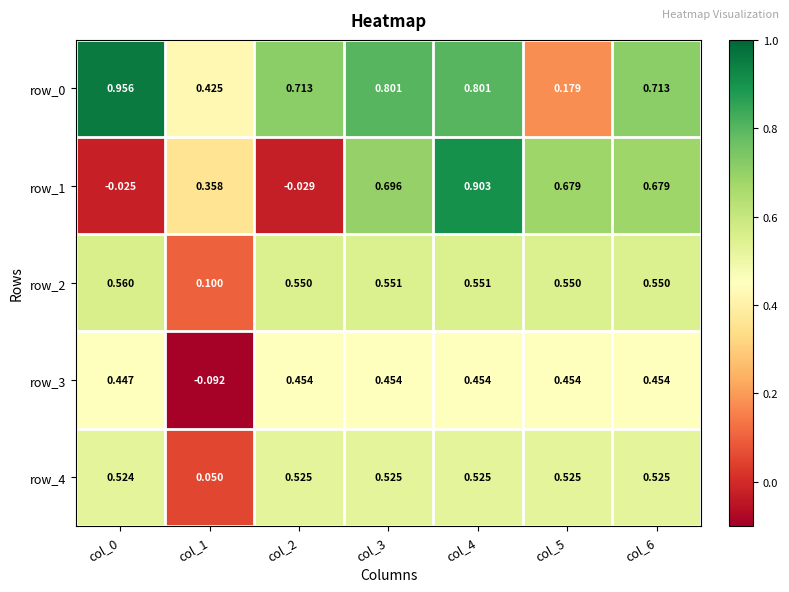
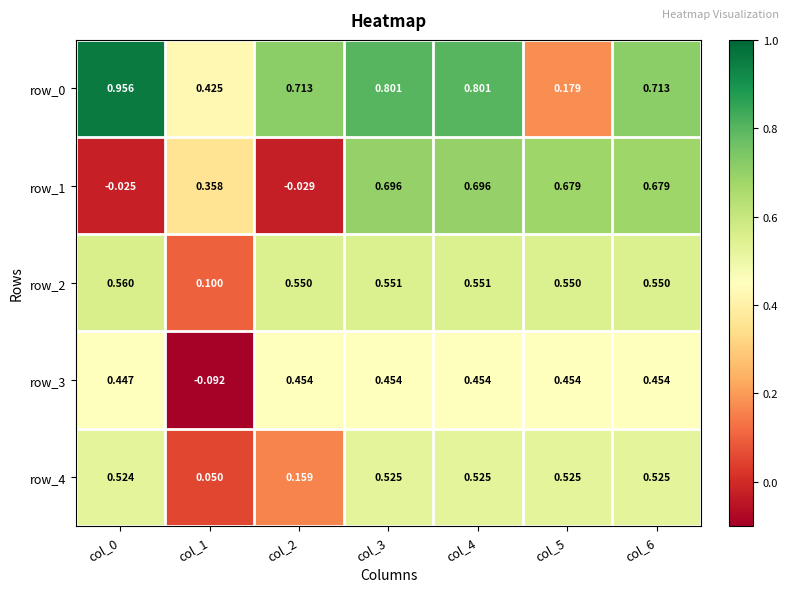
row_1, col_4: 0.903 -> 0.696
row_4, col_2: 0.525 -> 0.159
